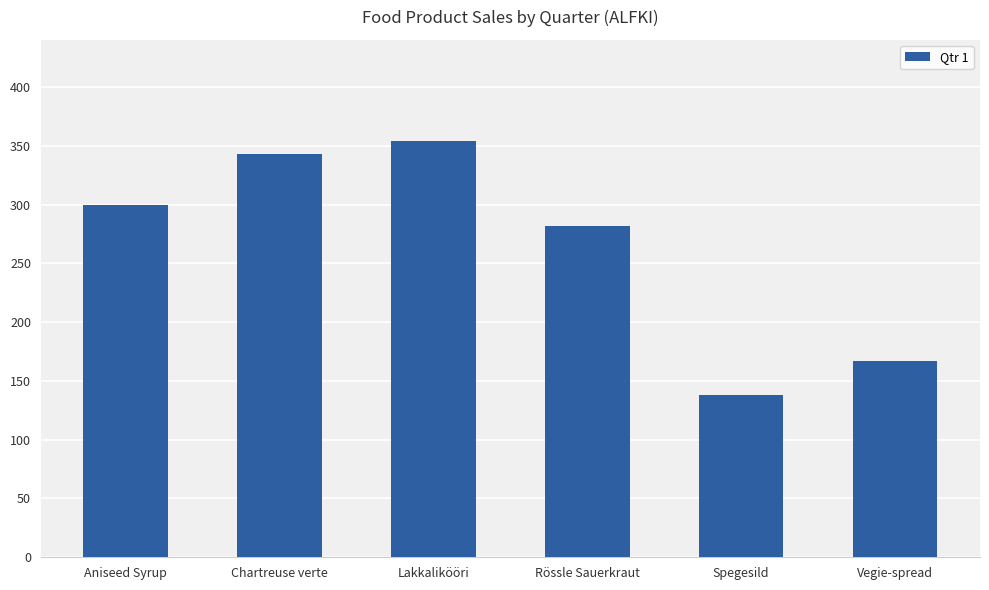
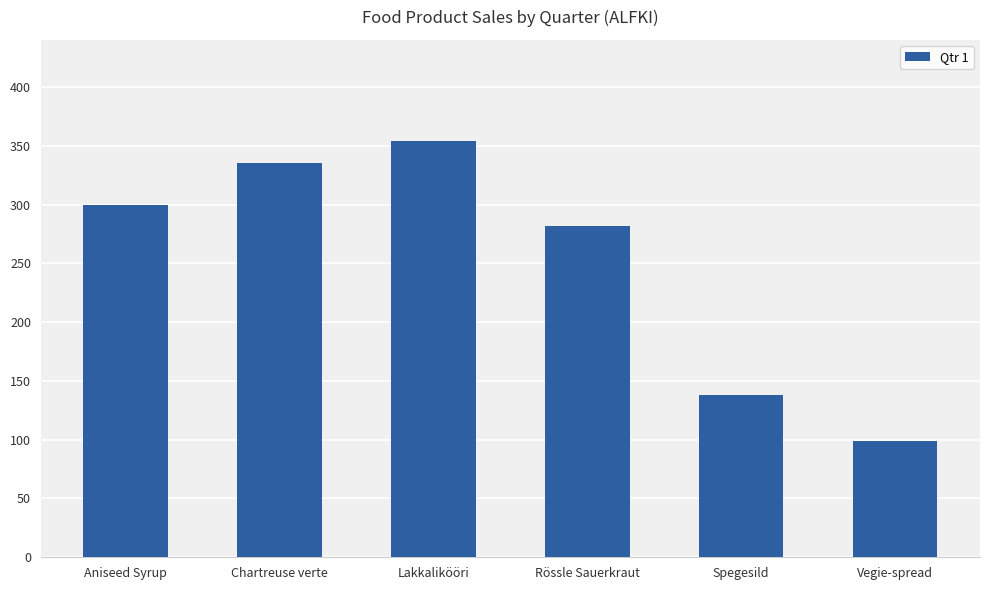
Chartreuse verte: 343 -> 335
Vegie-spread: 167 -> 99
